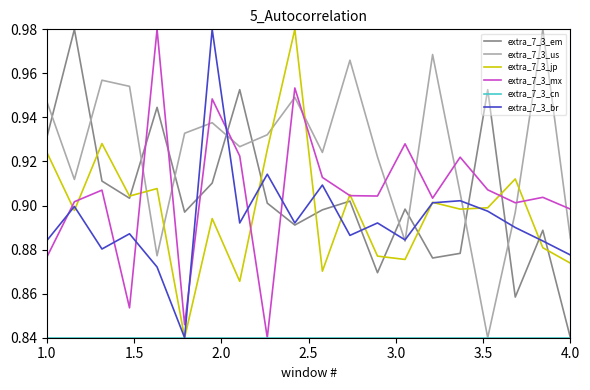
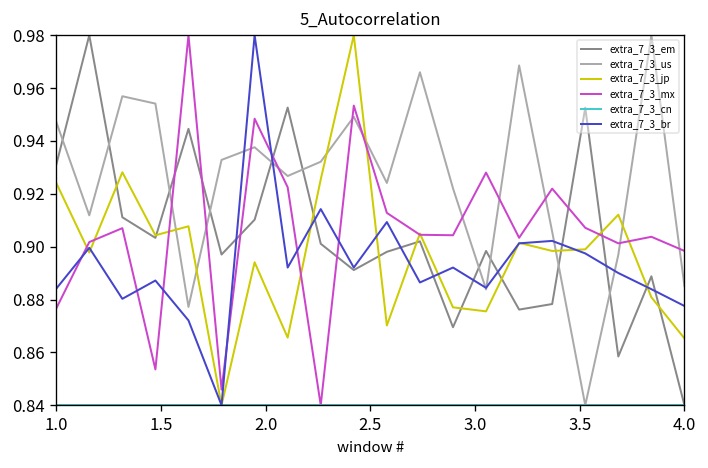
extra_7_3_jp, 4.0: 0.874 -> 0.865
